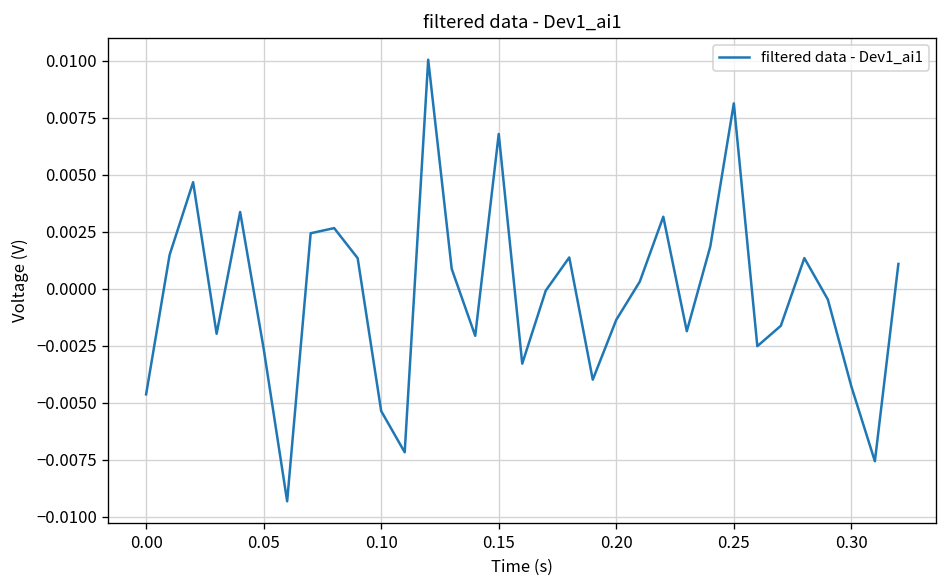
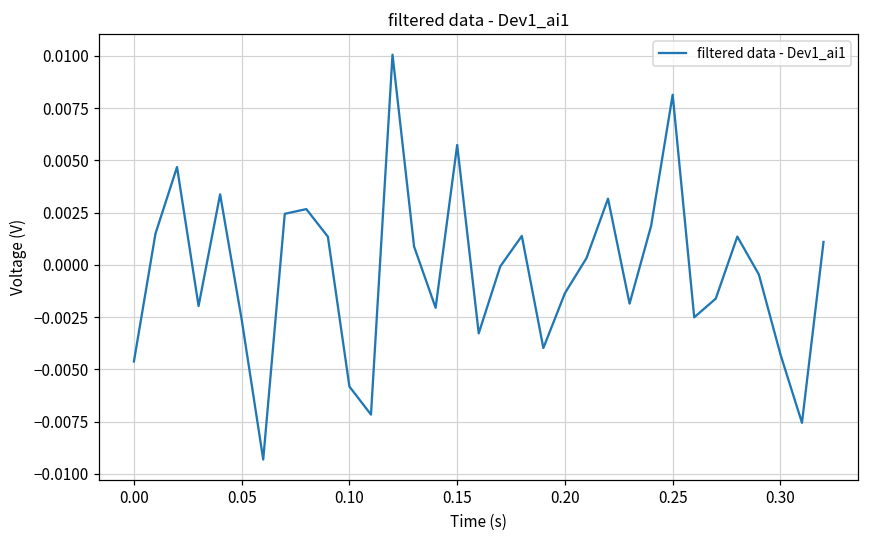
0.10: -0.0054 -> -0.0058
0.15: 0.0068 -> 0.0057
